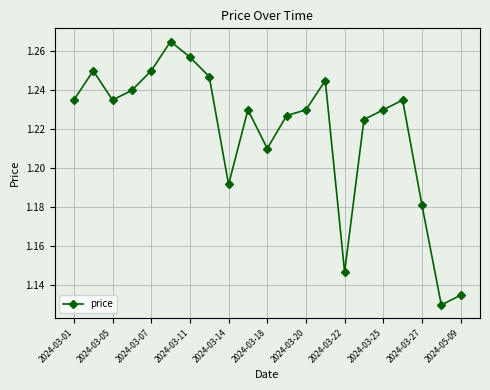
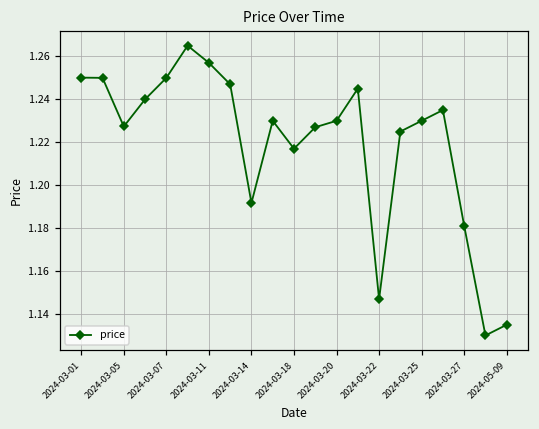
2024-03-01: 1.235 -> 1.250
2024-03-05: 1.235 -> 1.227
2024-03-18: 1.210 -> 1.217
